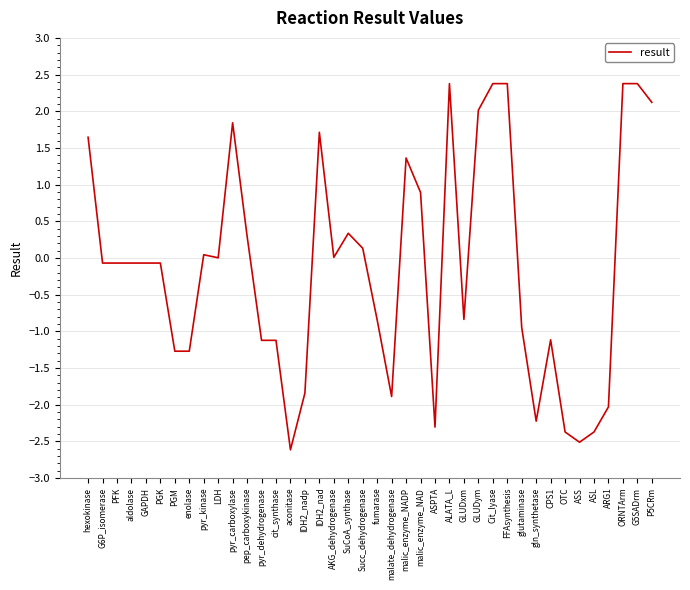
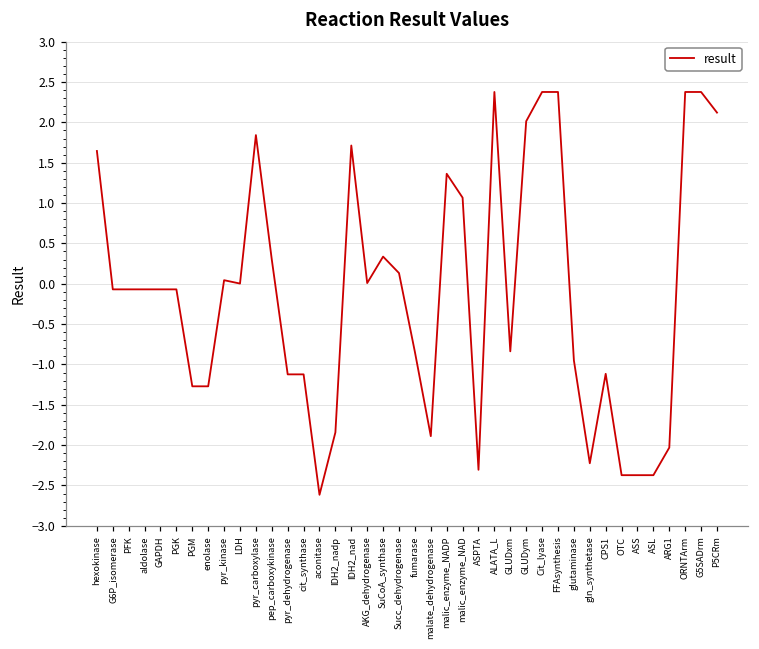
malic_enzyme_NAD: 0.9 -> 1.1
ASS: -2.5 -> -2.4
